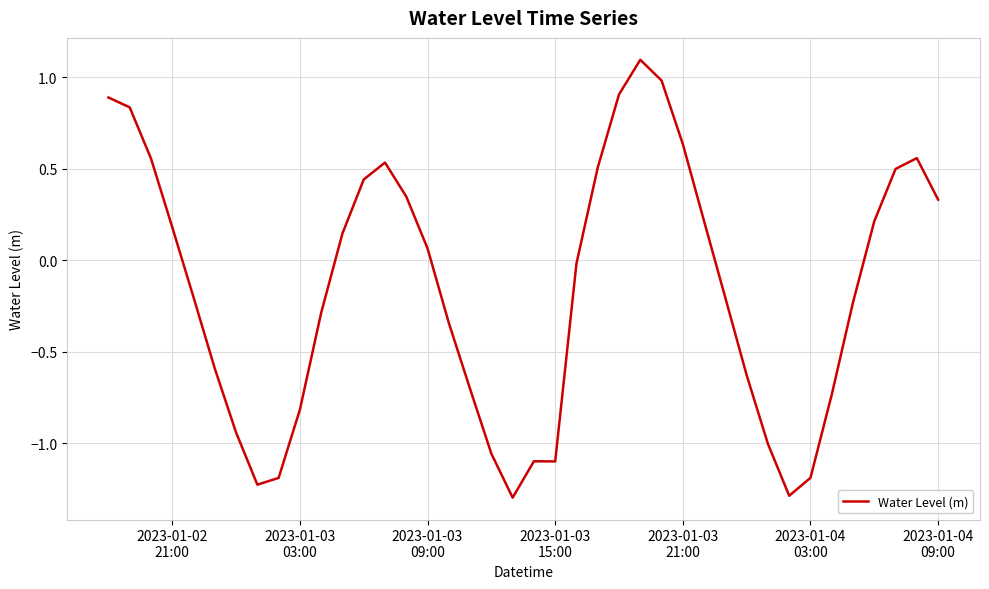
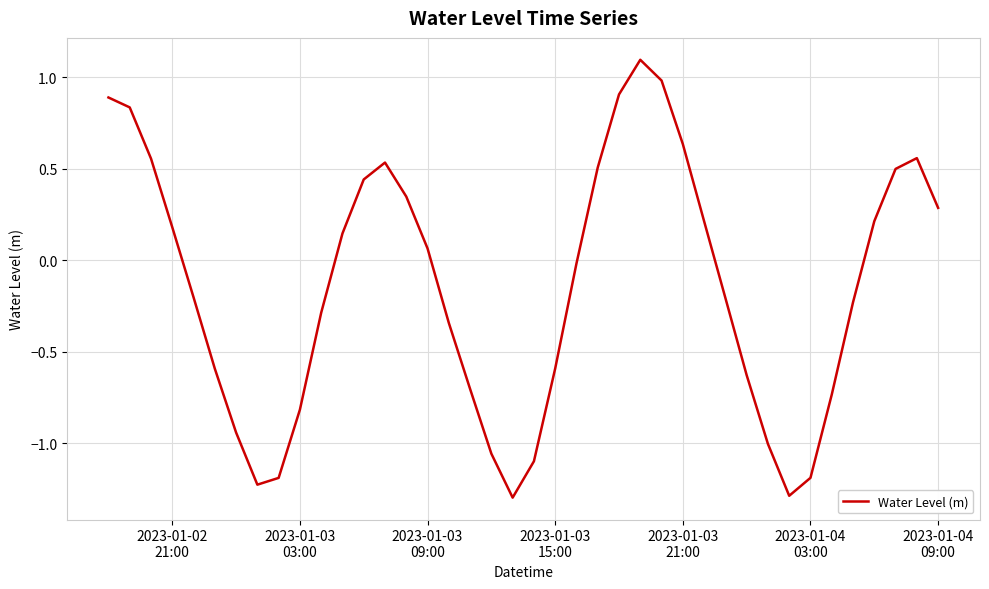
2023-01-03 15:00: -1.10 -> -0.59
2023-01-04 09:00: 0.33 -> 0.29
